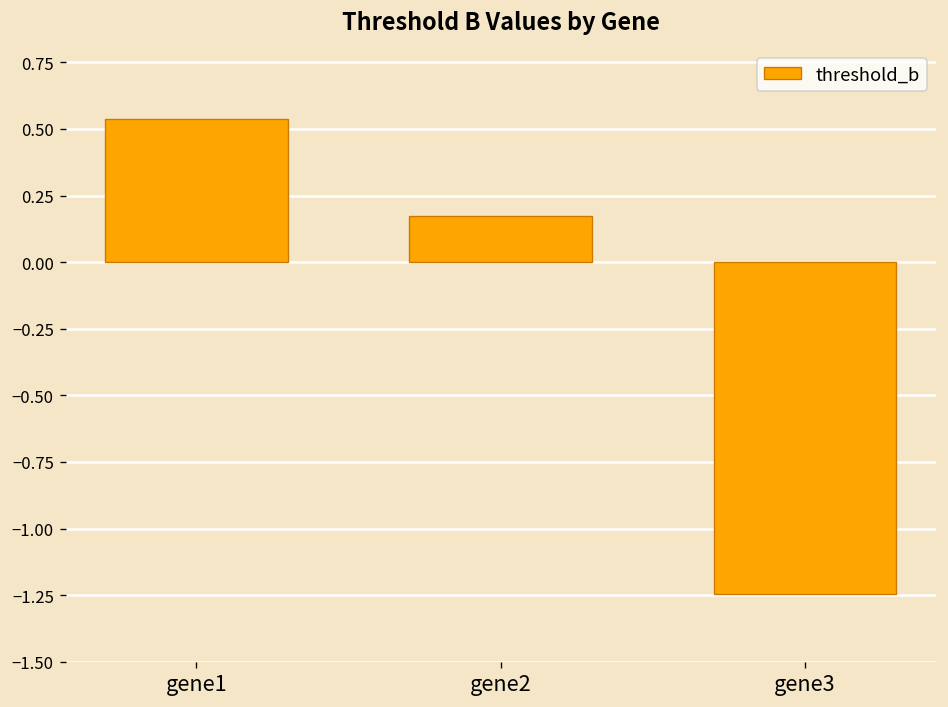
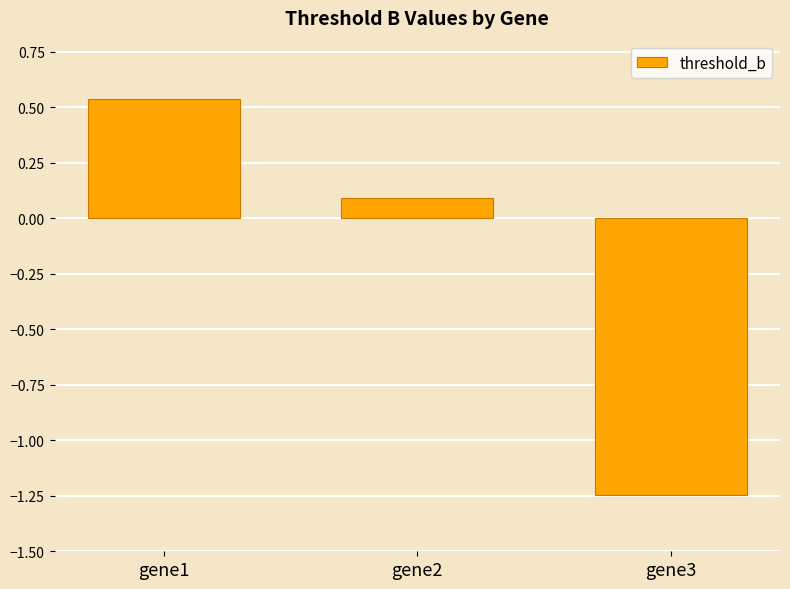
gene2: 0.17 -> 0.09
